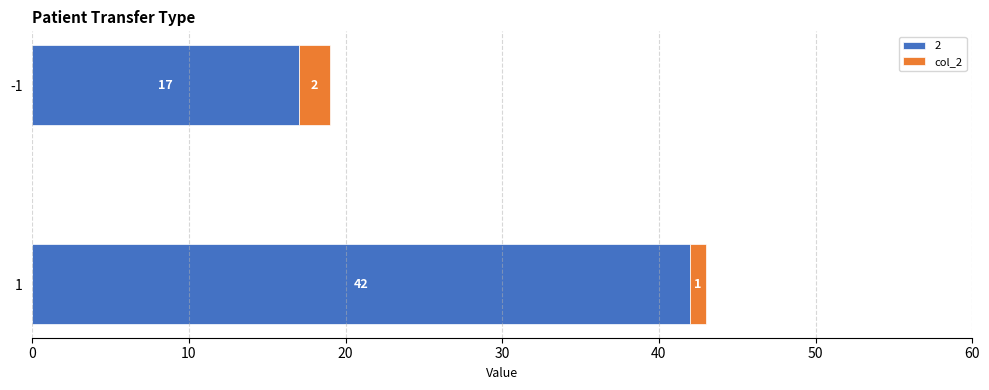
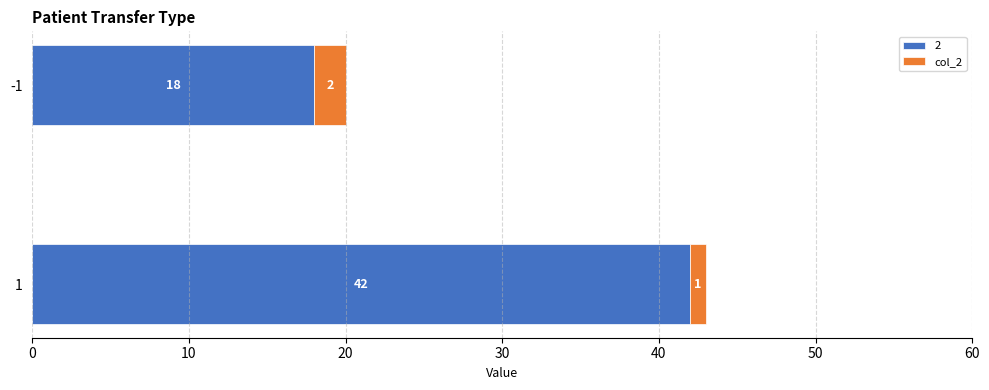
2, -1: 17 -> 18
